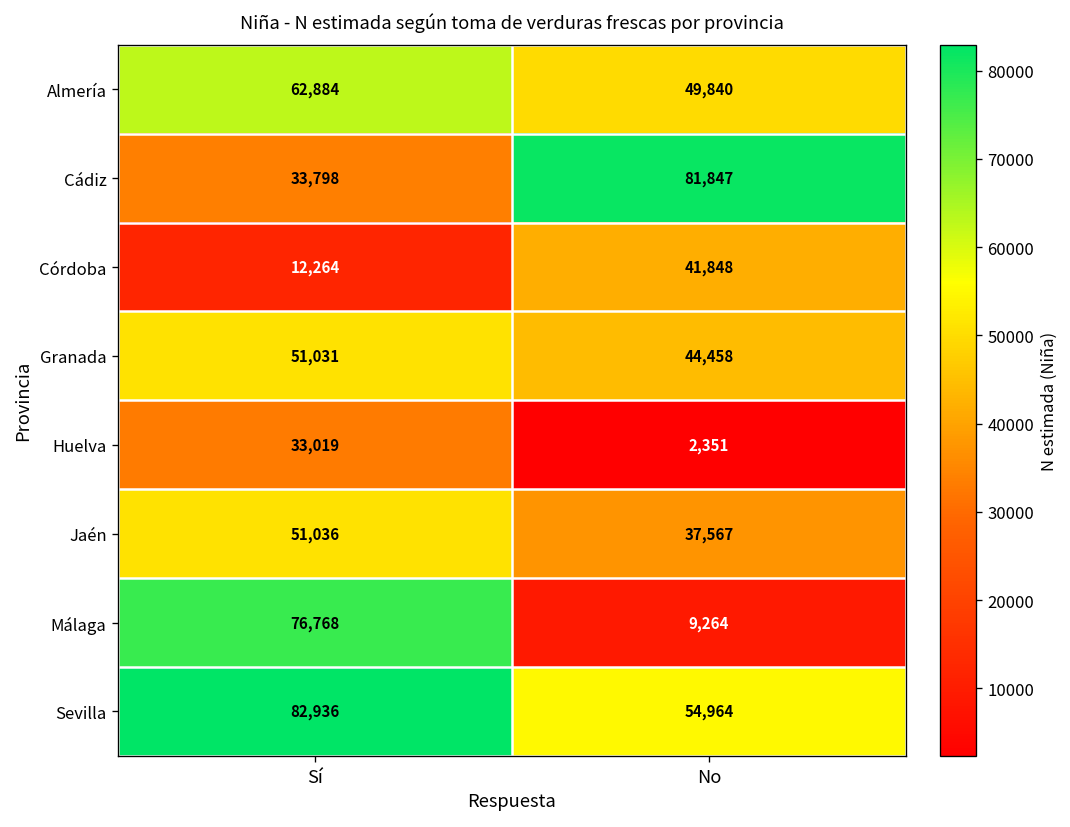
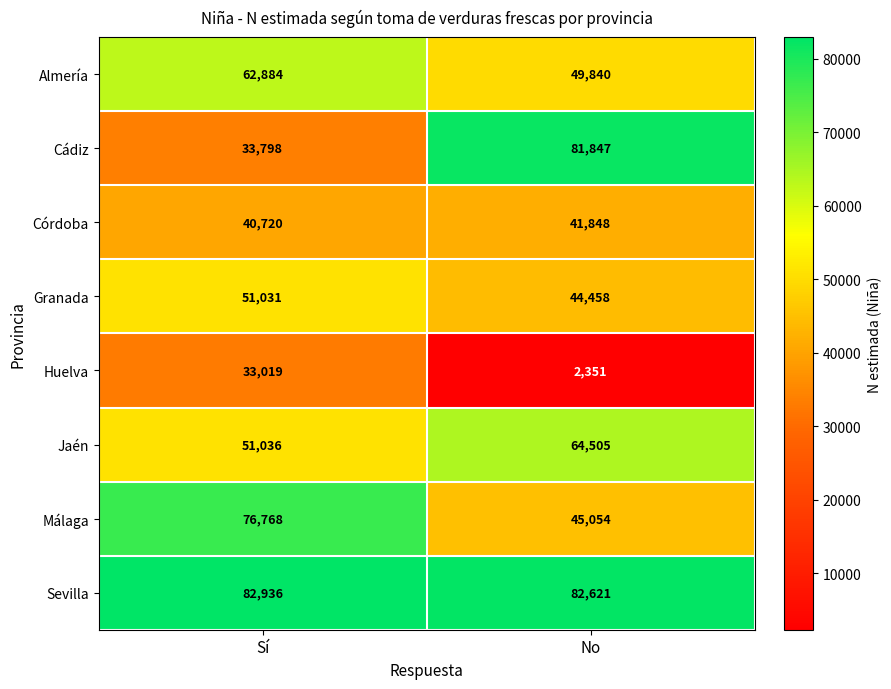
Córdoba, Sí: 12,264 -> 40,720
Jaén, No: 37,567 -> 64,505
Málaga, No: 9,264 -> 45,054
Sevilla, No: 54,964 -> 82,621
